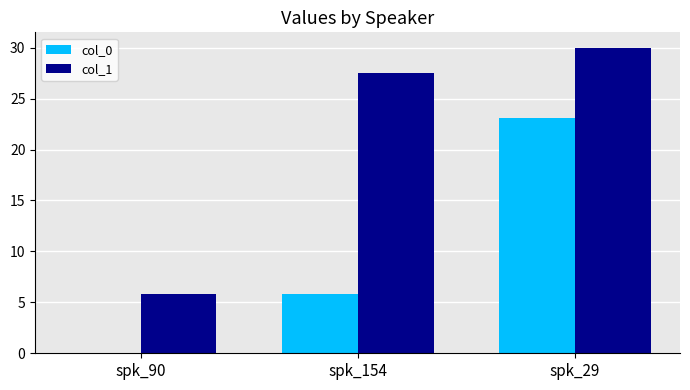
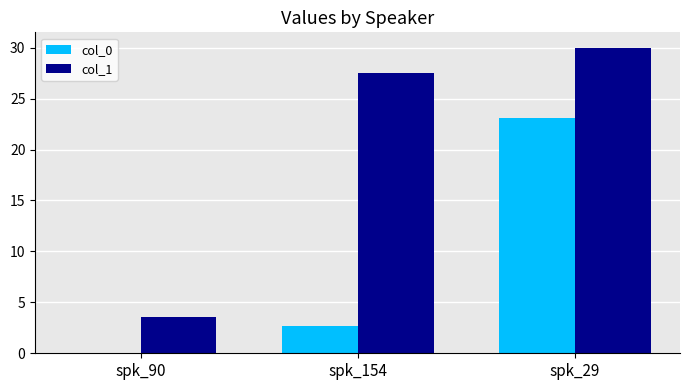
col_1, spk_90: 5.8 -> 3.6
col_0, spk_154: 5.8 -> 2.6
